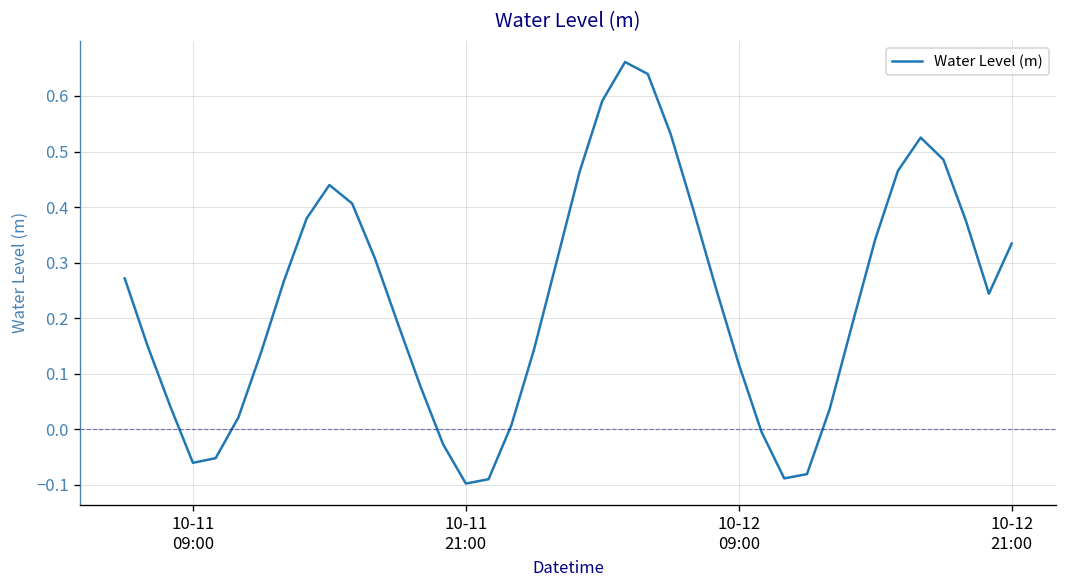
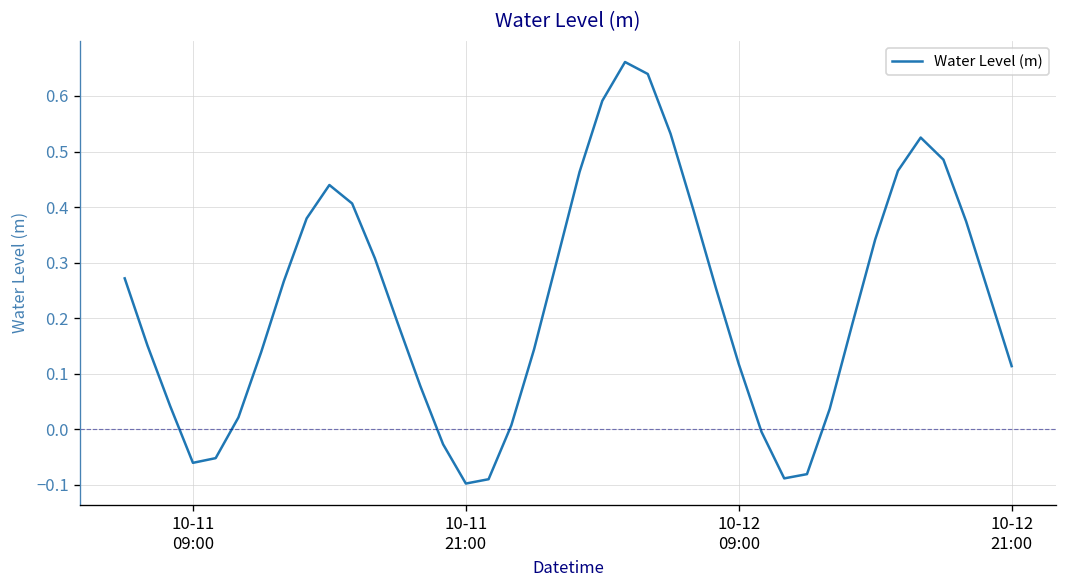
10-12 21:00: 0.33 -> 0.11
